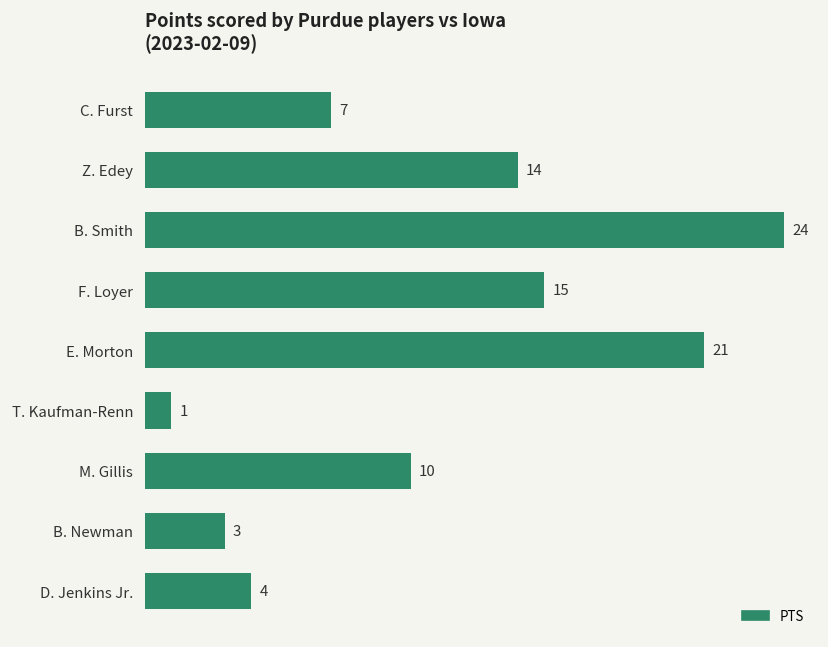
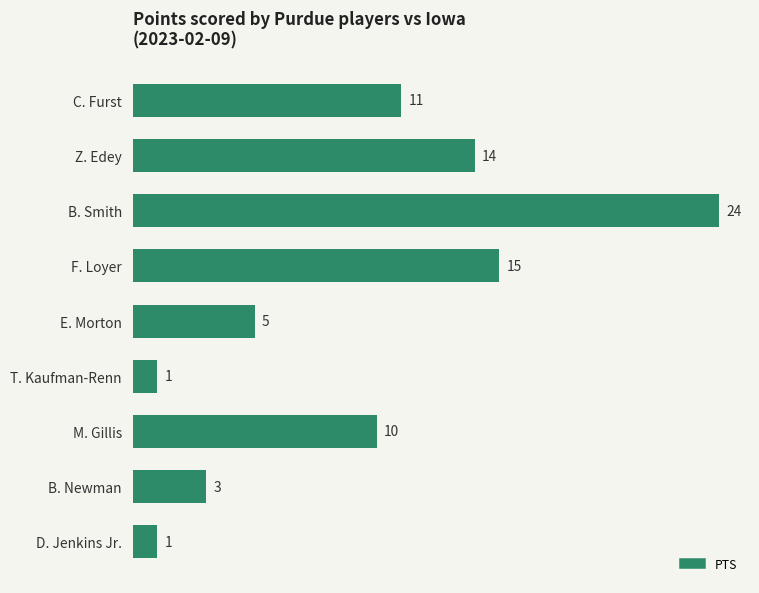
C. Furst: 7 -> 11
E. Morton: 21 -> 5
D. Jenkins Jr.: 4 -> 1
